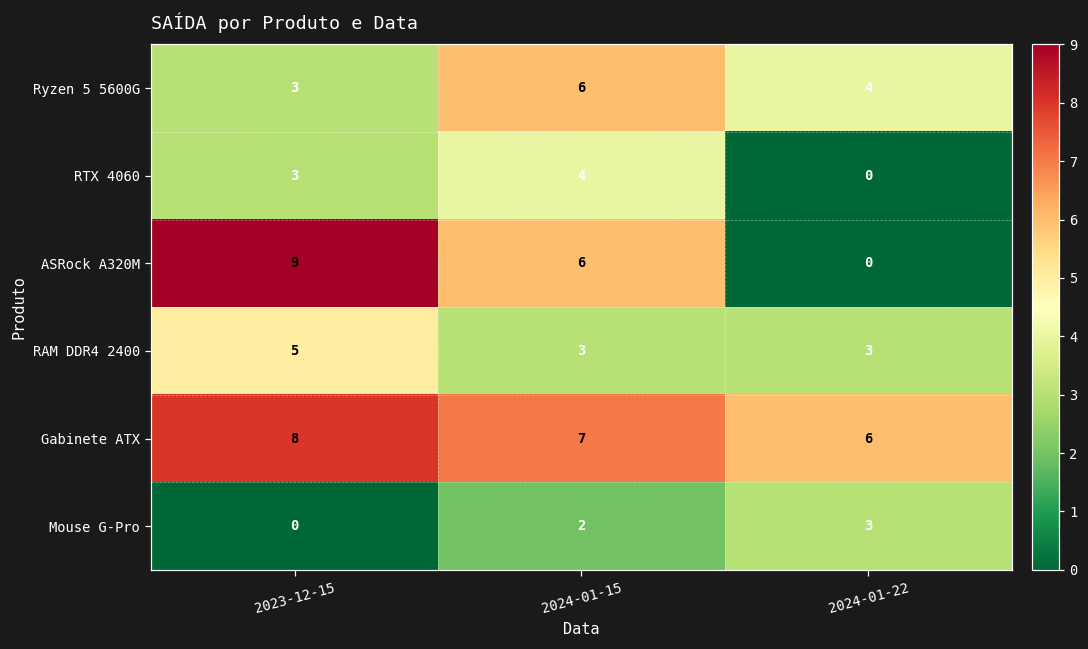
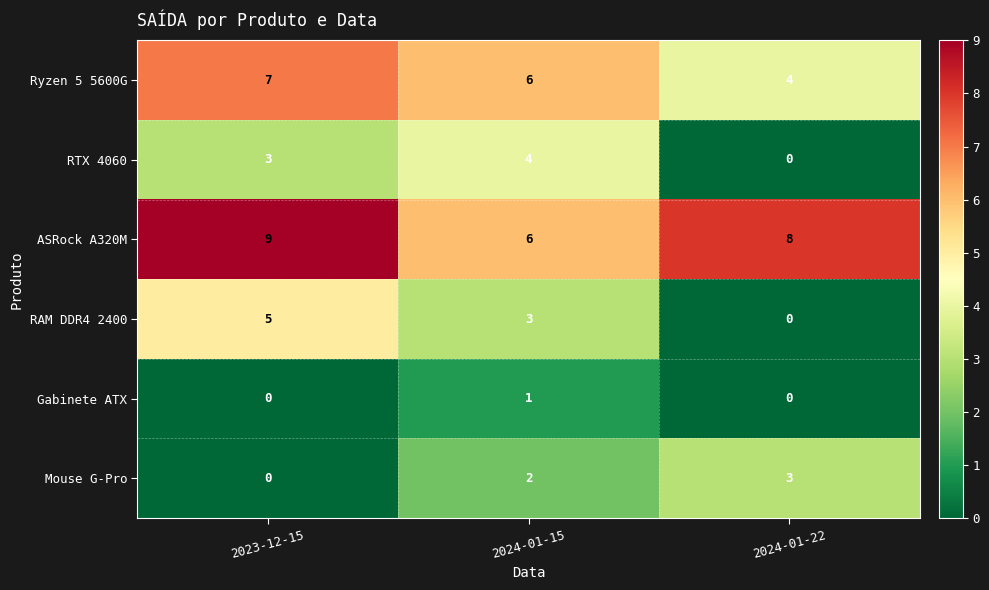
Ryzen 5 5600G, 2023-12-15: 3 -> 7
ASRock A320M, 2024-01-22: 0 -> 8
RAM DDR4 2400, 2024-01-22: 3 -> 0
Gabinete ATX, 2023-12-15: 8 -> 0
Gabinete ATX, 2024-01-15: 7 -> 1
Gabinete ATX, 2024-01-22: 6 -> 0
